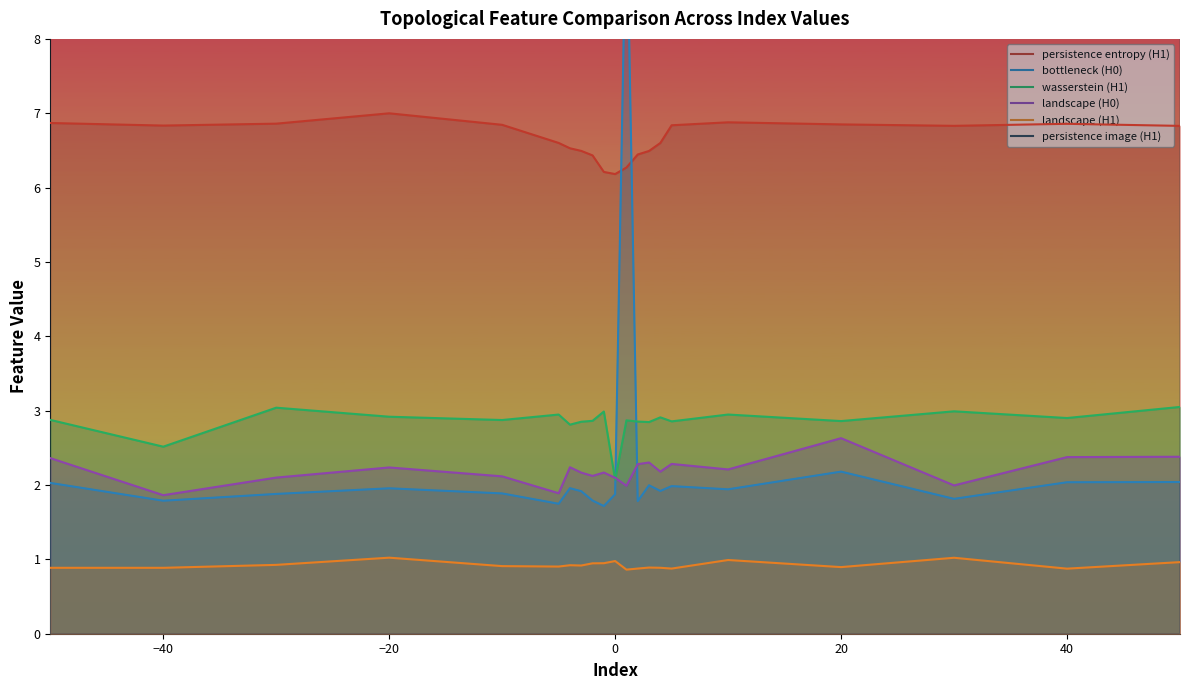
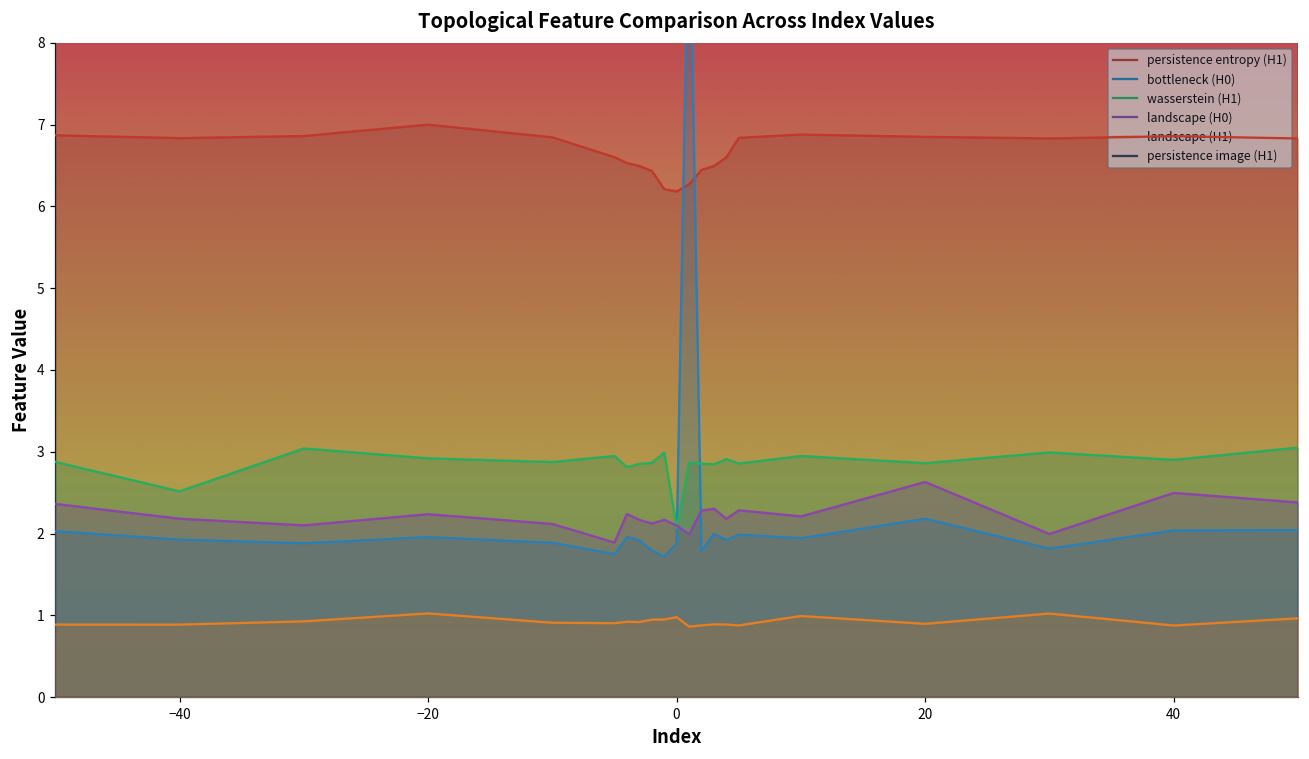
bottleneck (H0), −40: 1.8 -> 1.9
landscape (H0), −40: 1.9 -> 2.2
landscape (H0), 40: 2.4 -> 2.5
